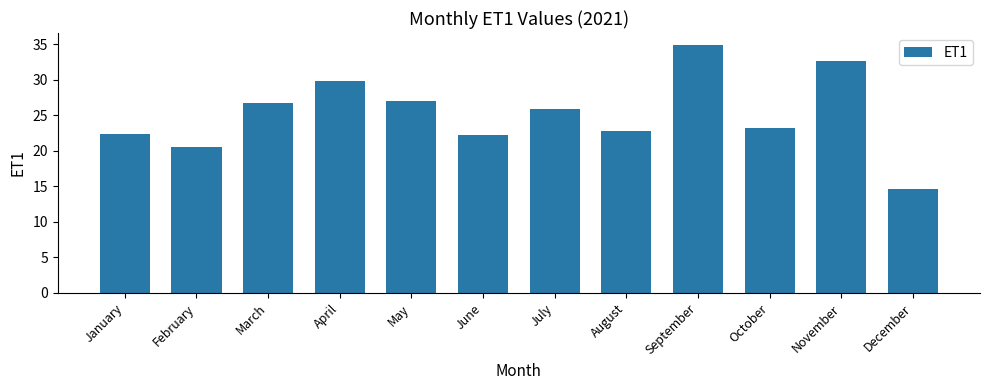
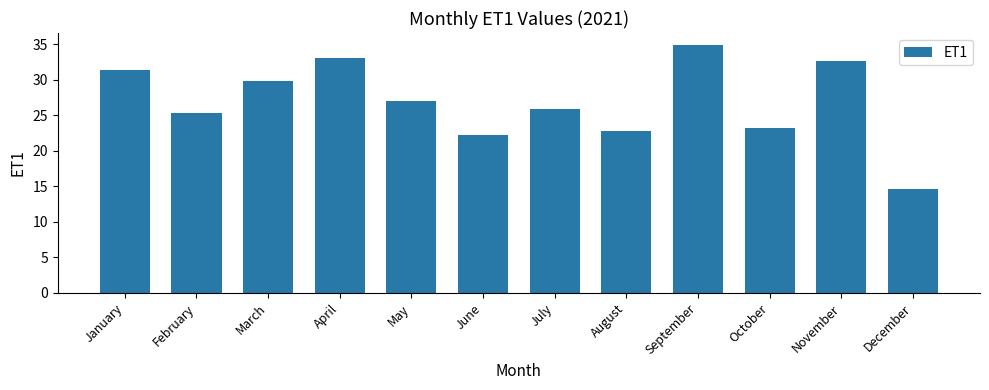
January: 22 -> 31
February: 21 -> 25
March: 27 -> 30
April: 30 -> 33
